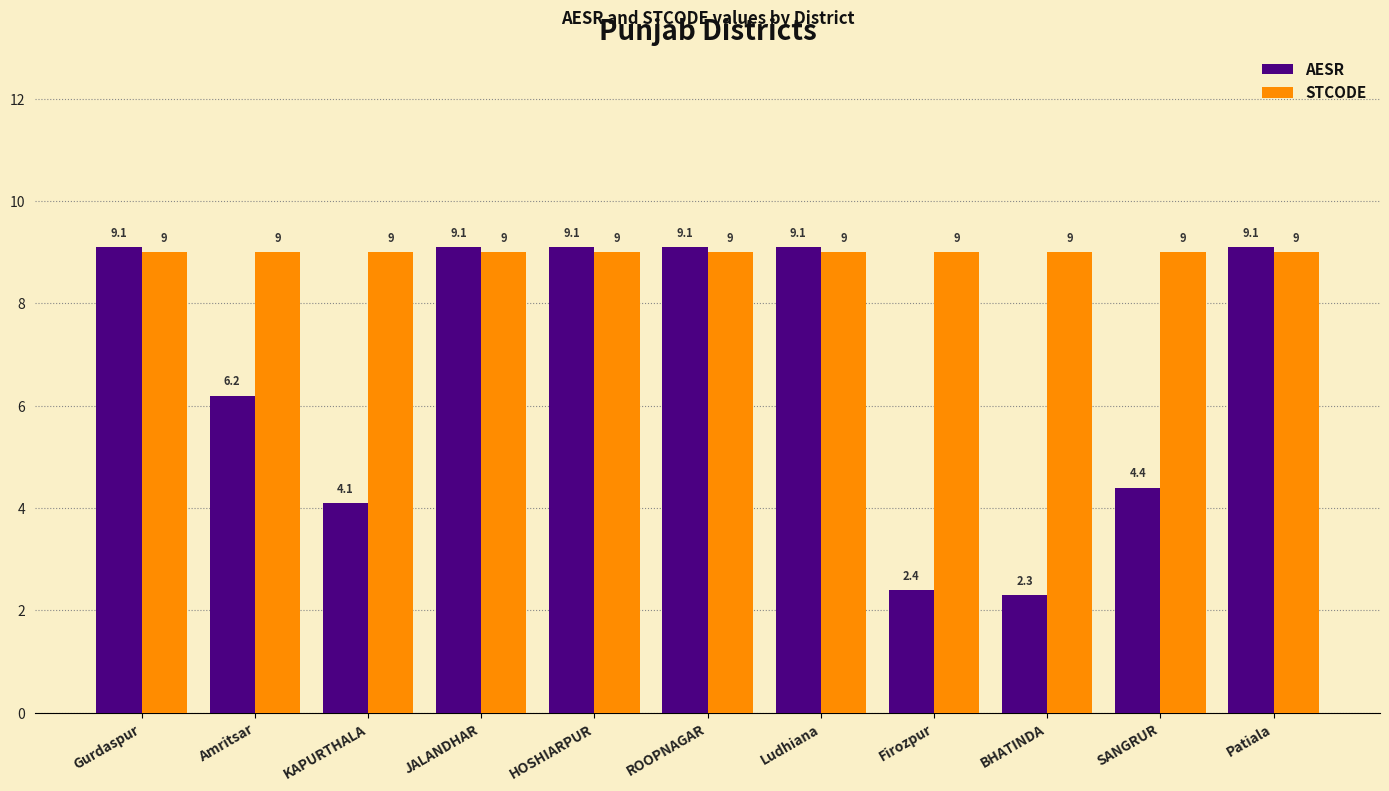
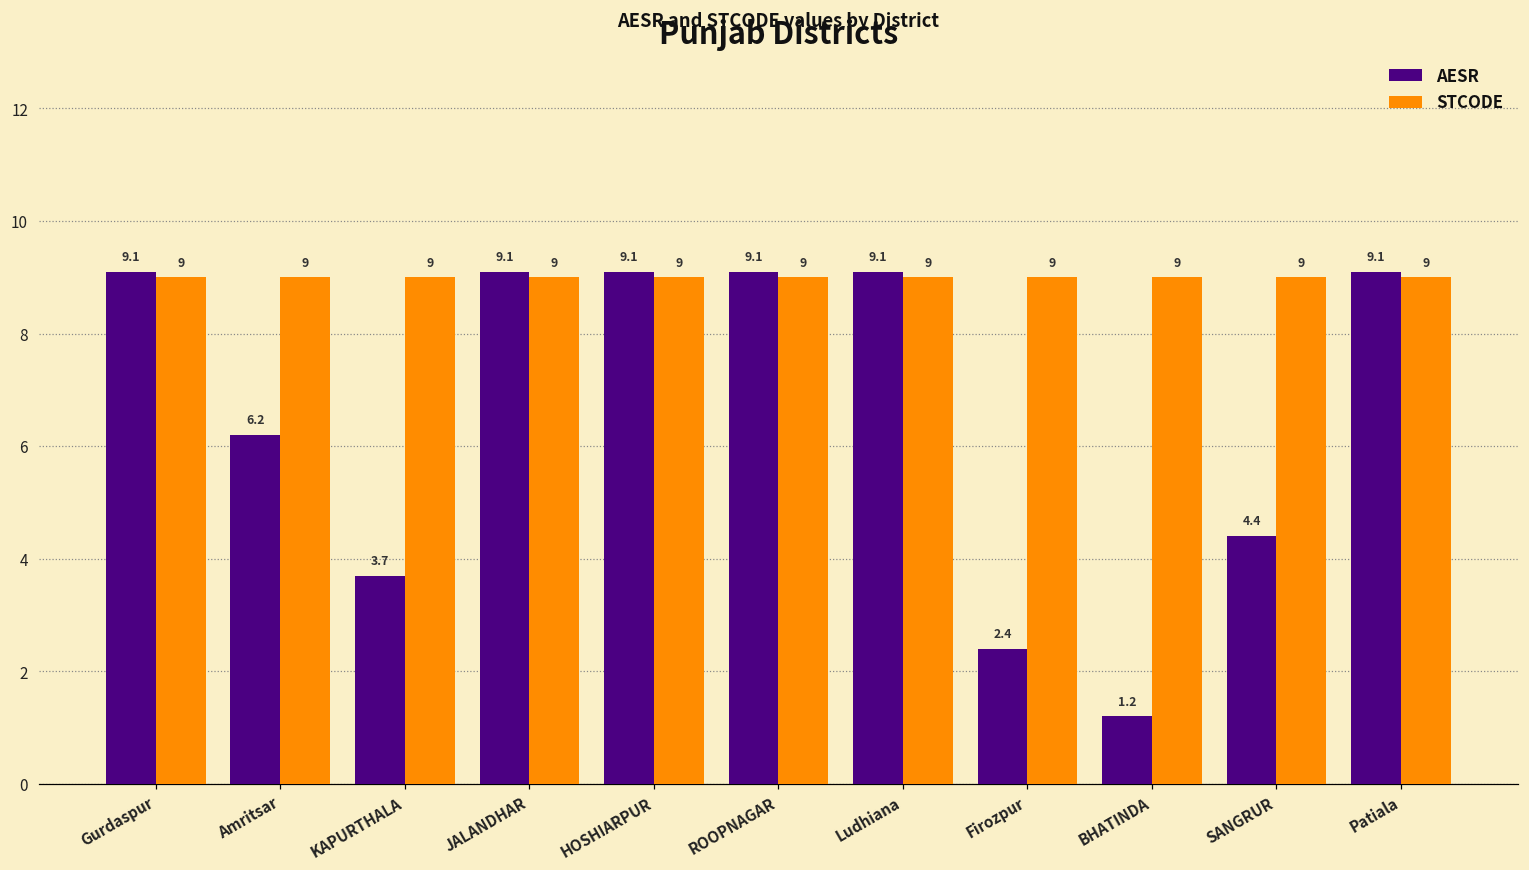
AESR, KAPURTHALA: 4.1 -> 3.7
AESR, BHATINDA: 2.3 -> 1.2
